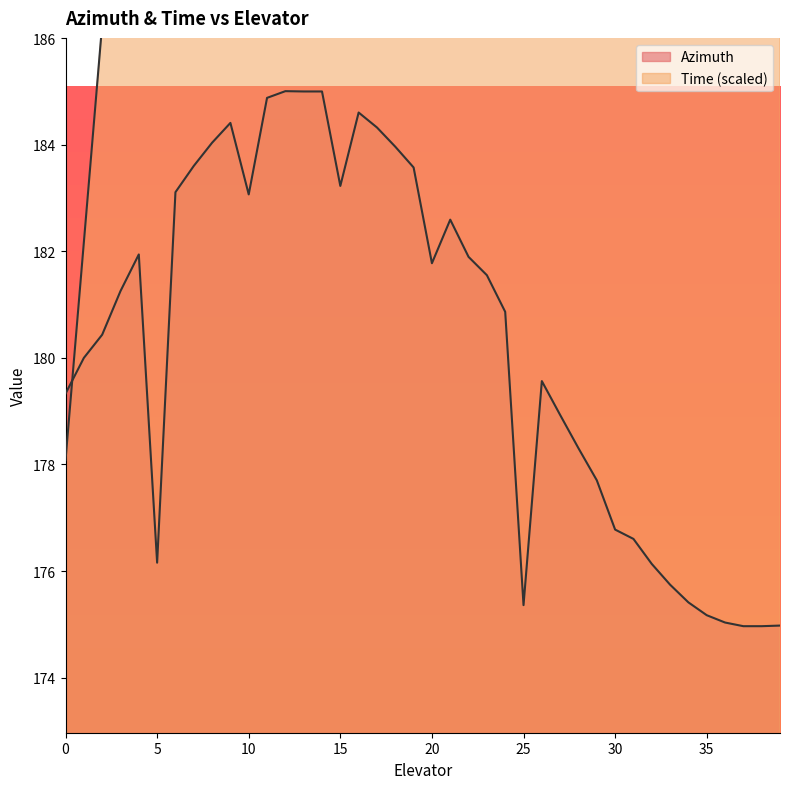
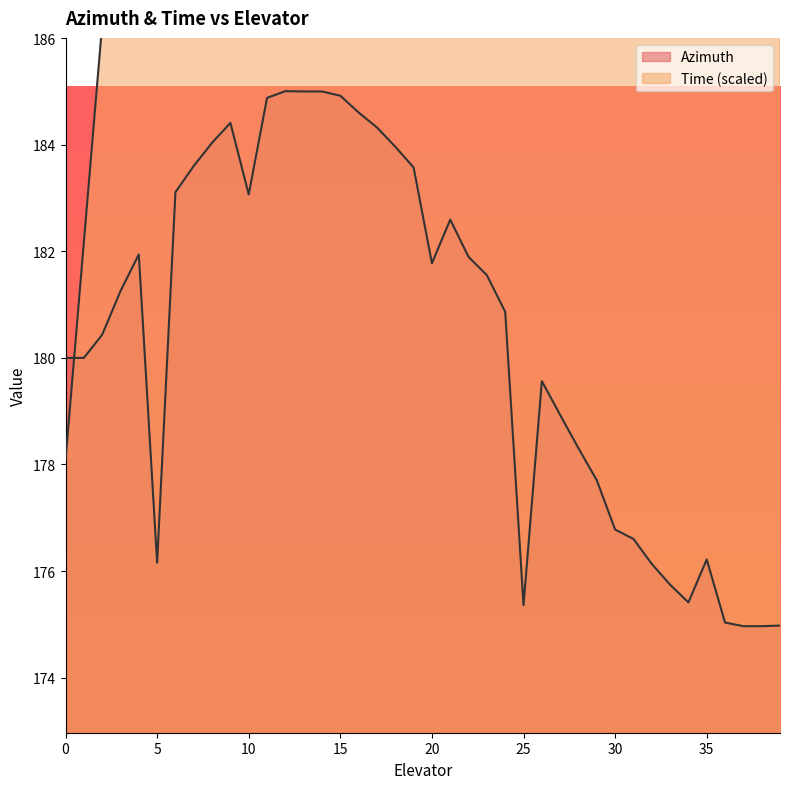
Azimuth, 0: 179.3 -> 180.0
Azimuth, 15: 183.2 -> 184.9
Azimuth, 35: 175.2 -> 176.2
